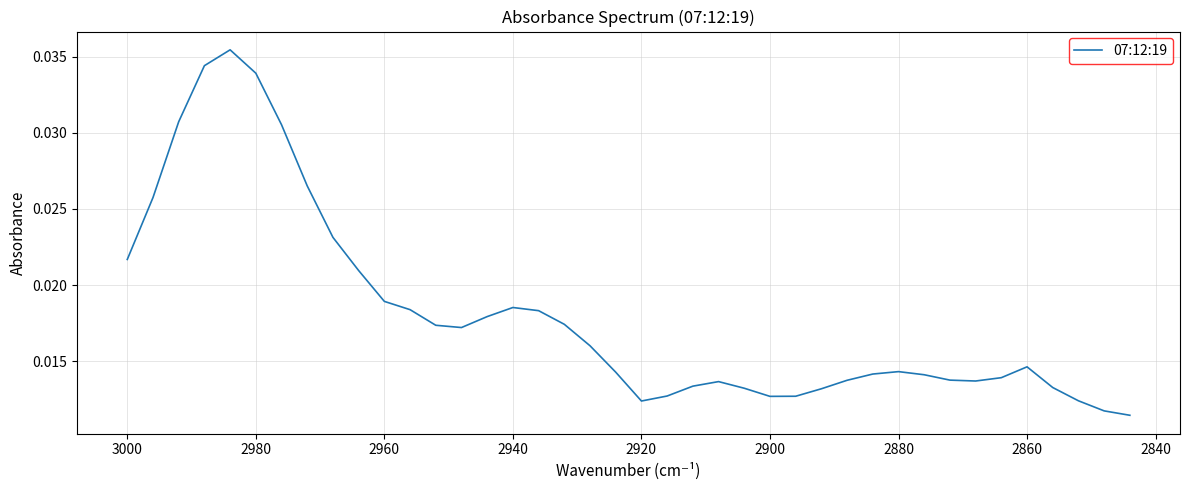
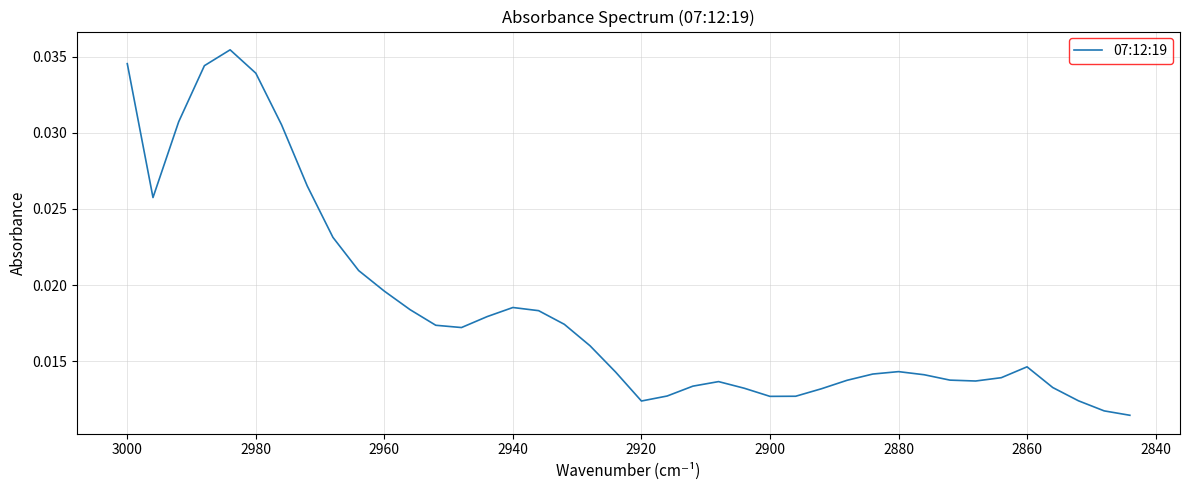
3000: 0.0217 -> 0.0345
2960: 0.0189 -> 0.0196
